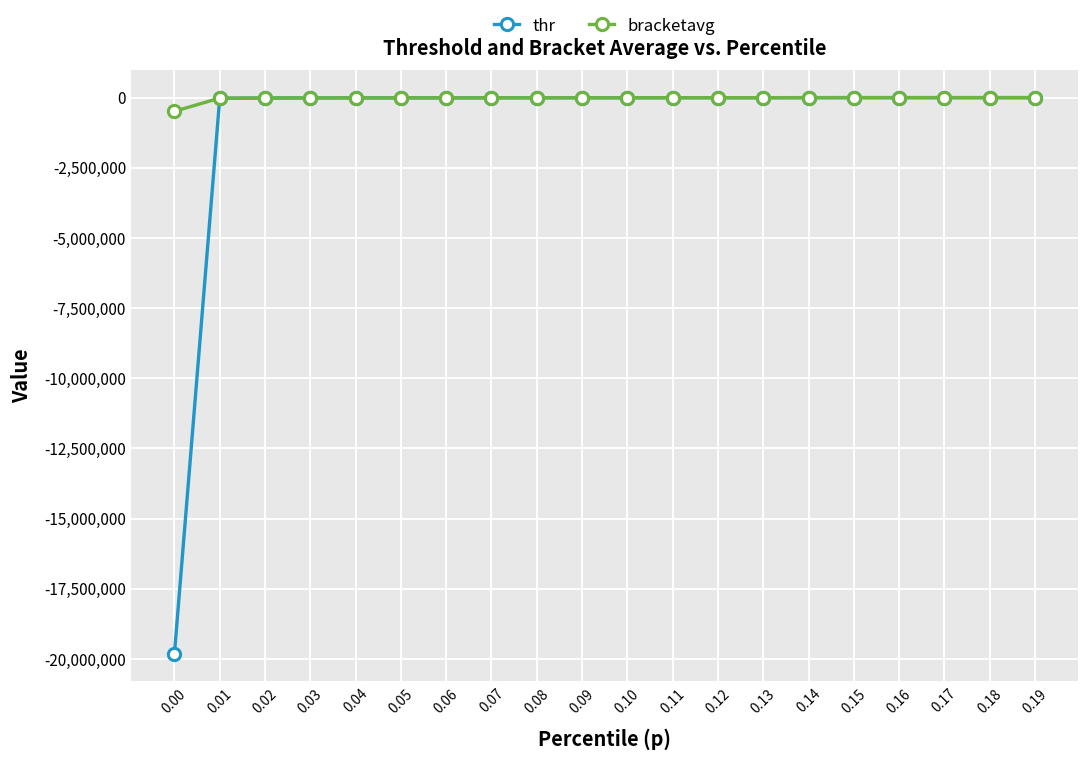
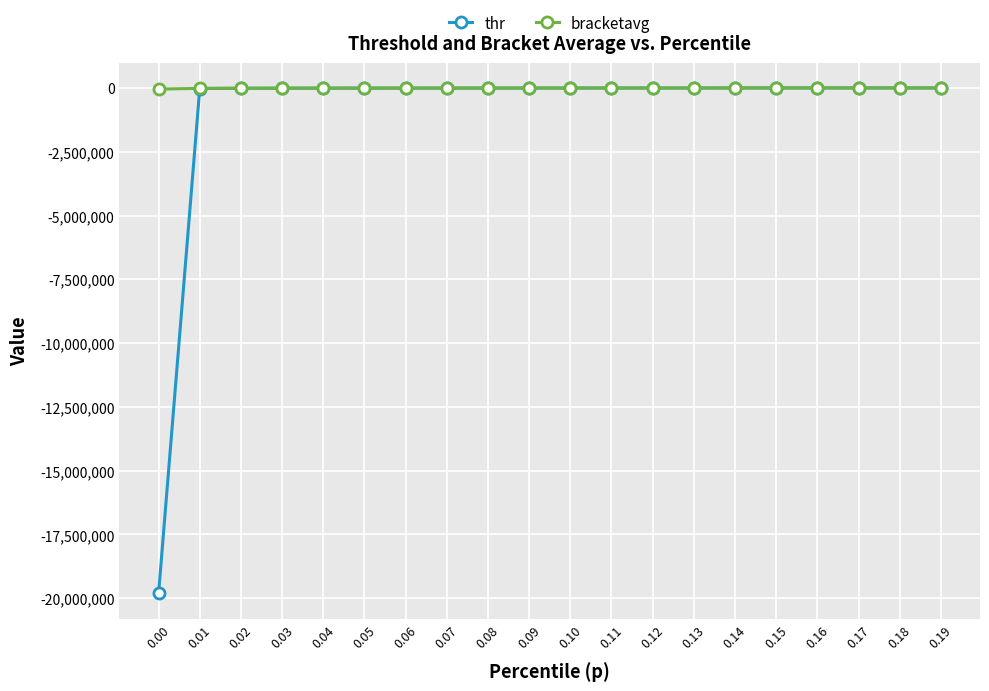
bracketavg, 0.00: -500,000 -> 0
